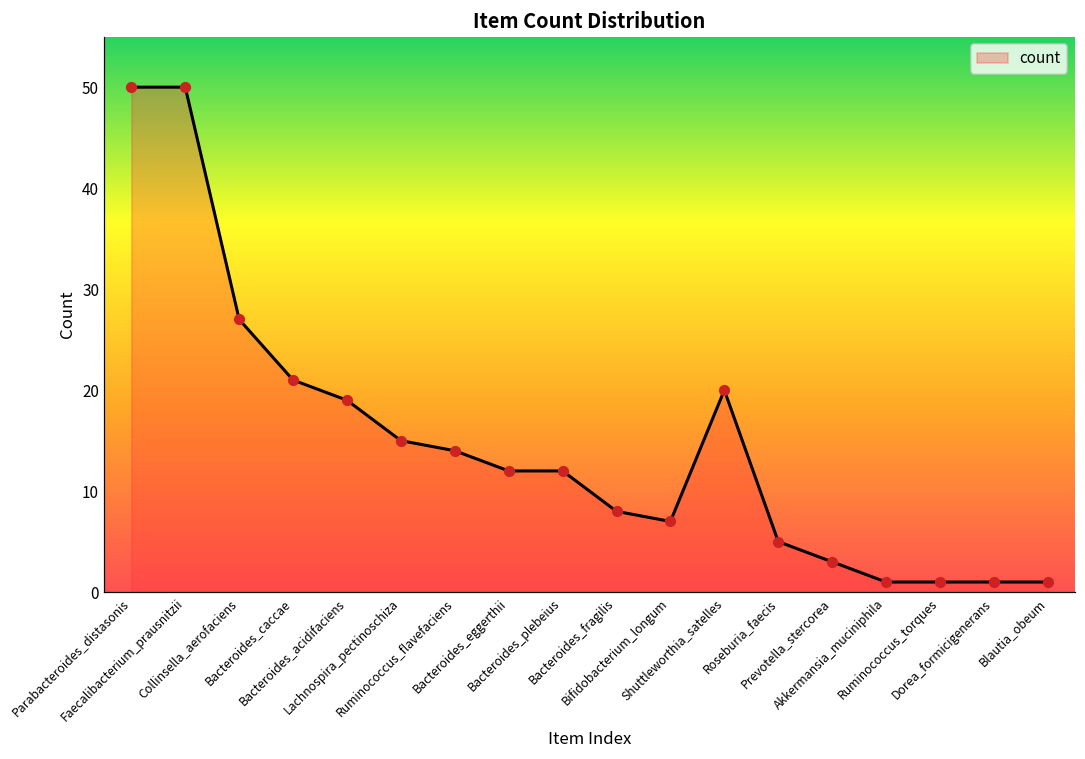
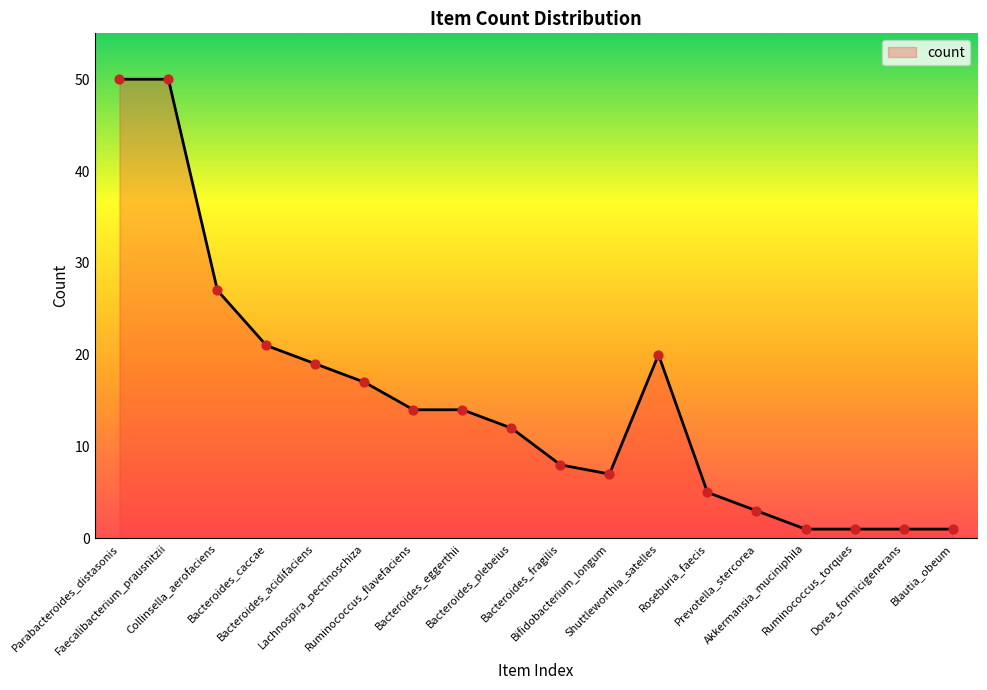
Lachnospira_pectinoschiza: 15 -> 17
Bacteroides_eggerthii: 12 -> 14
